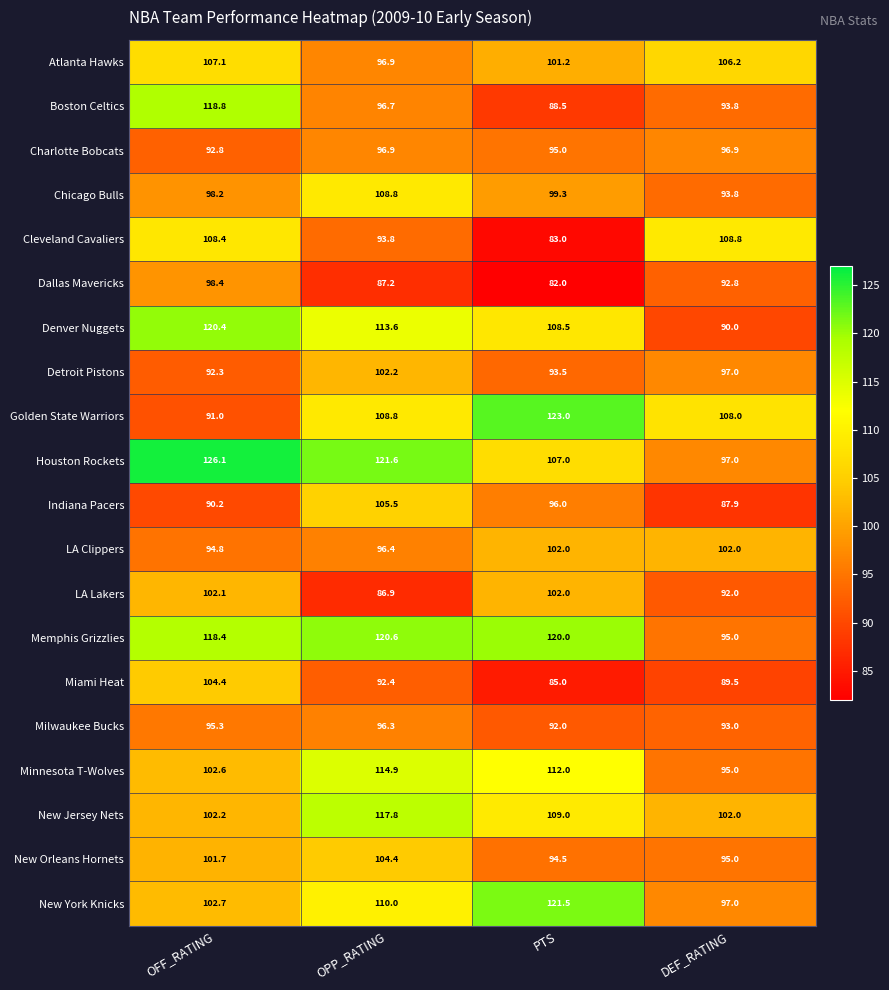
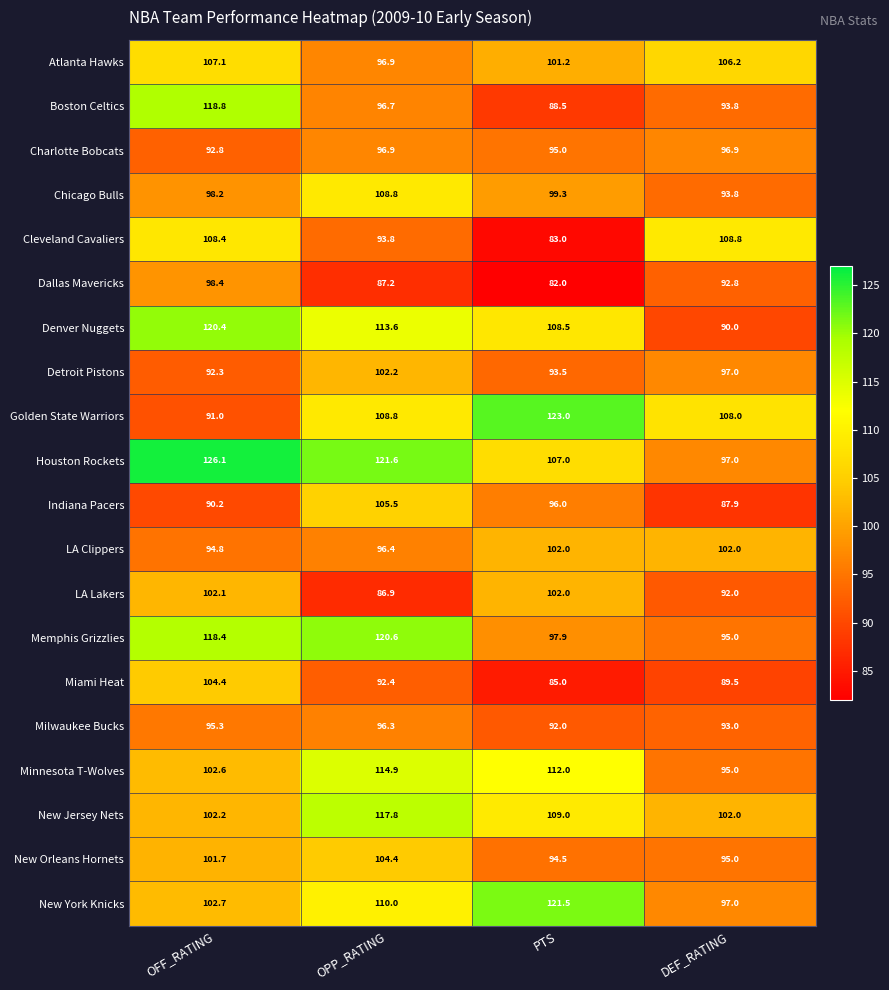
Memphis Grizzlies, PTS: 120.0 -> 97.9
